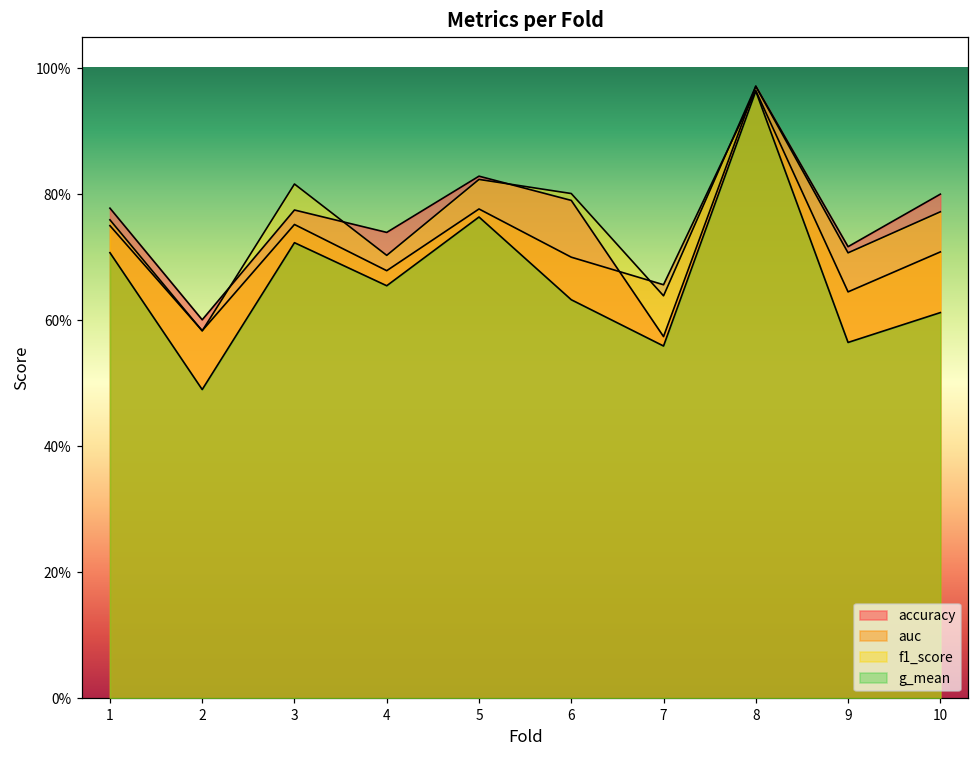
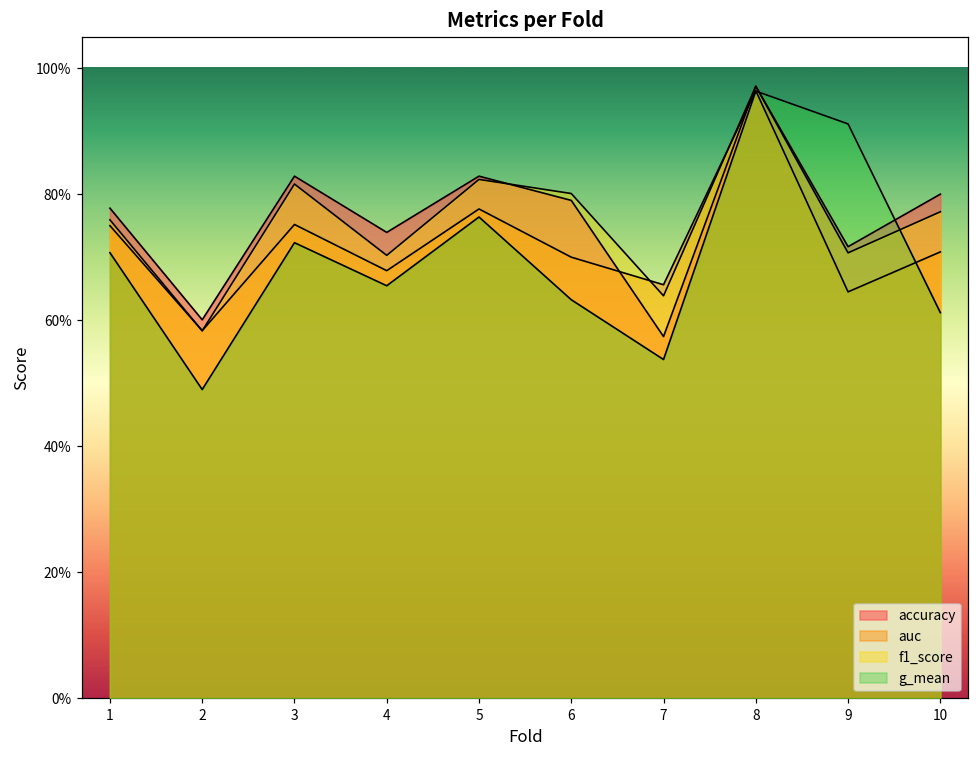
accuracy, 3: 77% -> 83%
g_mean, 7: 56% -> 54%
g_mean, 9: 56% -> 91%
